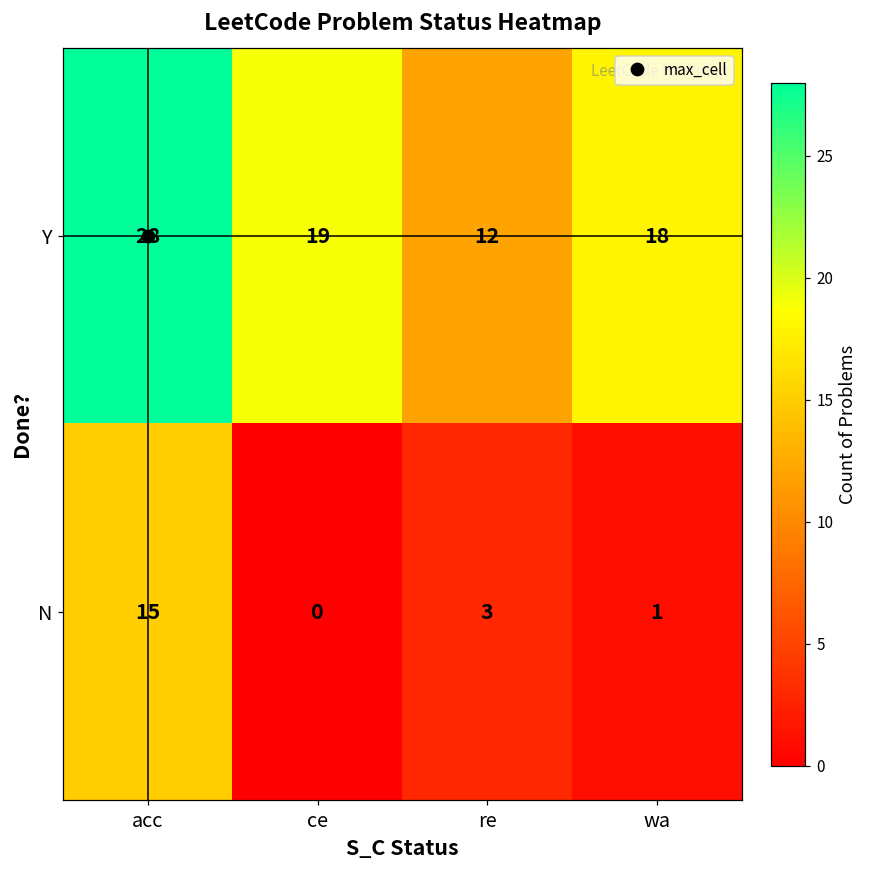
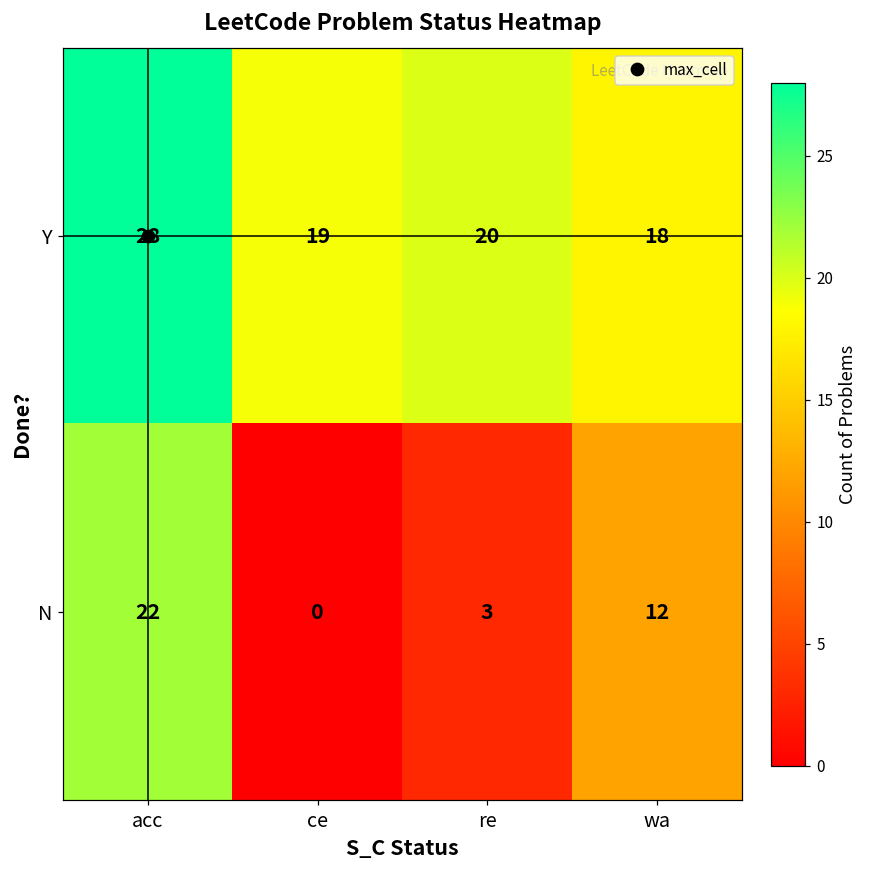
Y, re: 12 -> 20
N, acc: 15 -> 22
N, wa: 1 -> 12
